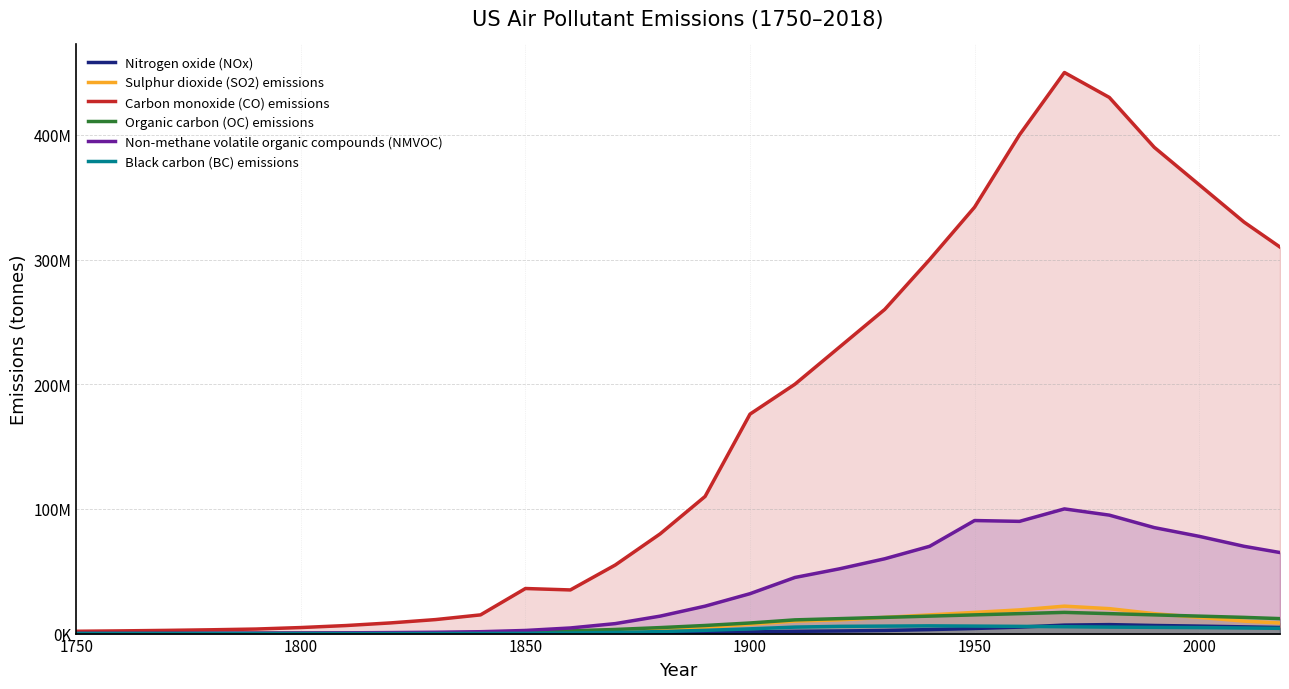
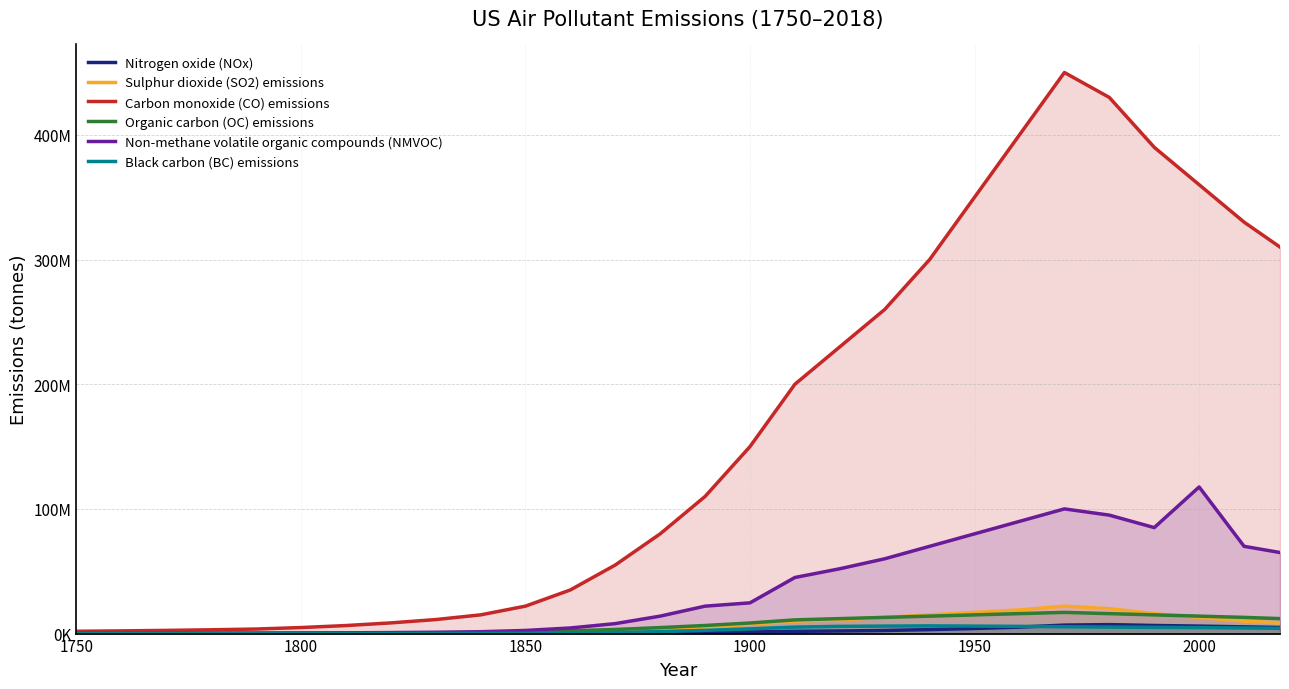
Carbon monoxide (CO) emissions, 1850: 36000000 -> 22000000
Carbon monoxide (CO) emissions, 1900: 176000000 -> 150000000
Non-methane volatile organic compounds (NMVOC), 1900: 32000000 -> 25000000
Carbon monoxide (CO) emissions, 1950: 342000000 -> 350000000
Non-methane volatile organic compounds (NMVOC), 1950: 91000000 -> 80000000
Non-methane volatile organic compounds (NMVOC), 2000: 78000000 -> 118000000
